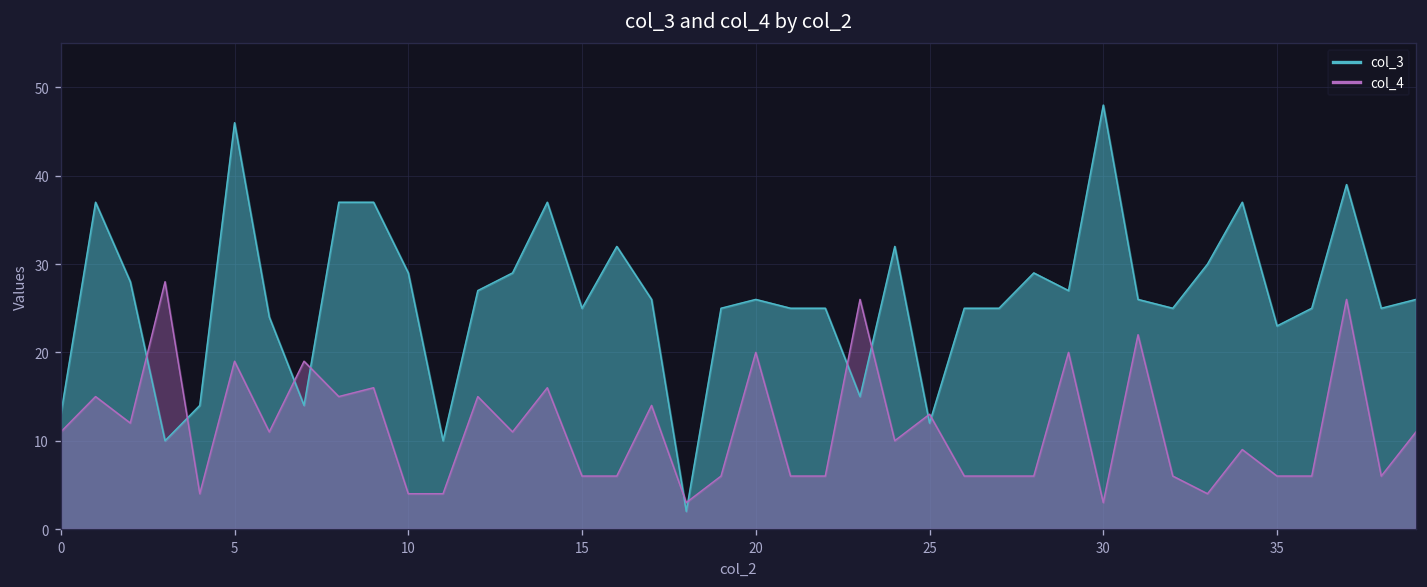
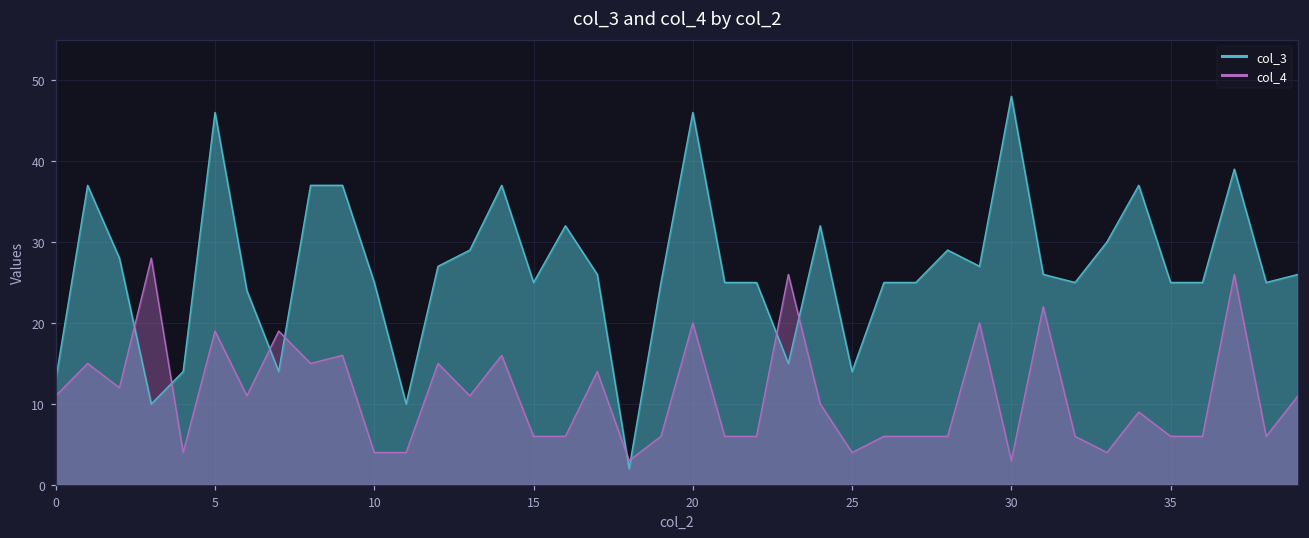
col_3, 10: 29 -> 25
col_3, 20: 26 -> 46
col_3, 25: 12 -> 14
col_4, 25: 13 -> 4
col_3, 35: 23 -> 25
